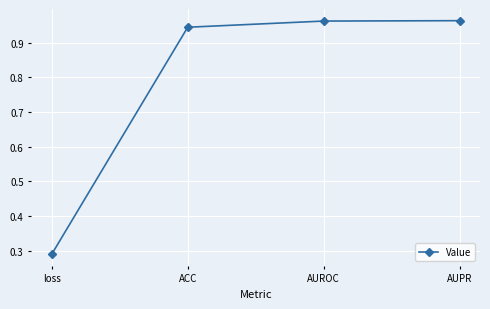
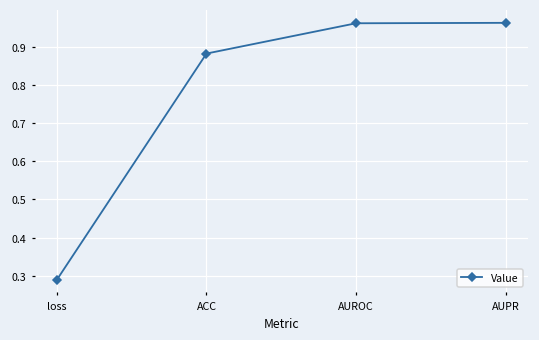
ACC: 0.94 -> 0.88
